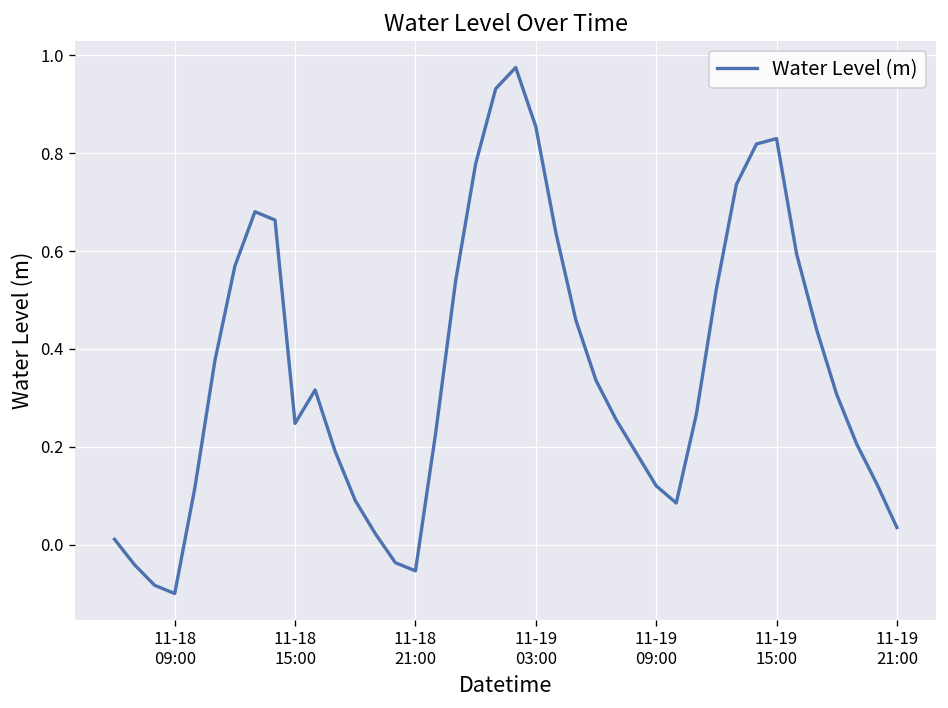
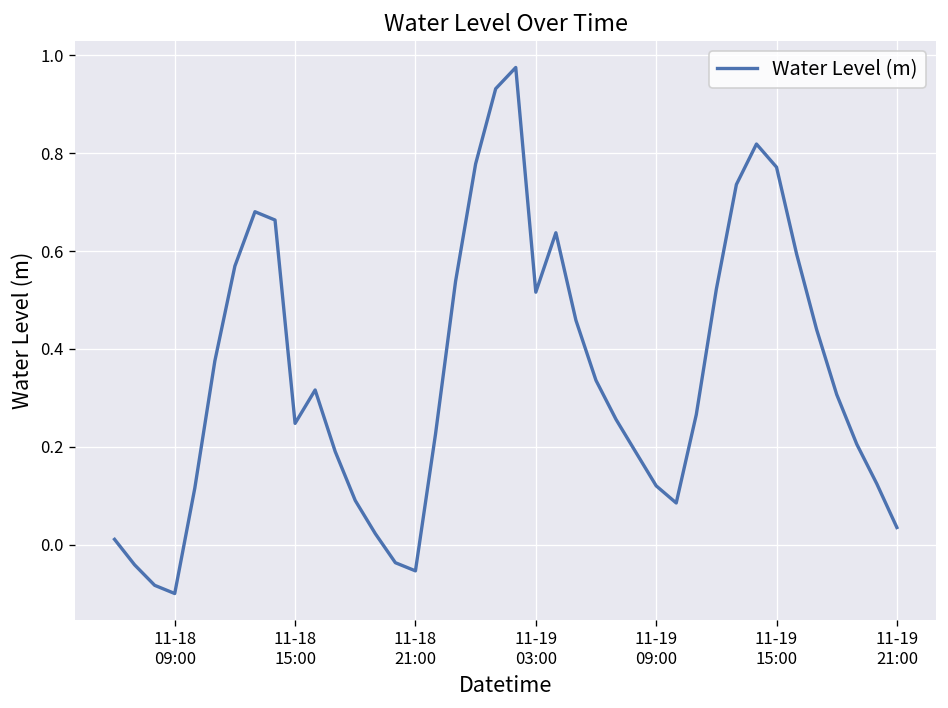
11-19 03:00: 0.85 -> 0.52
11-19 15:00: 0.83 -> 0.77
